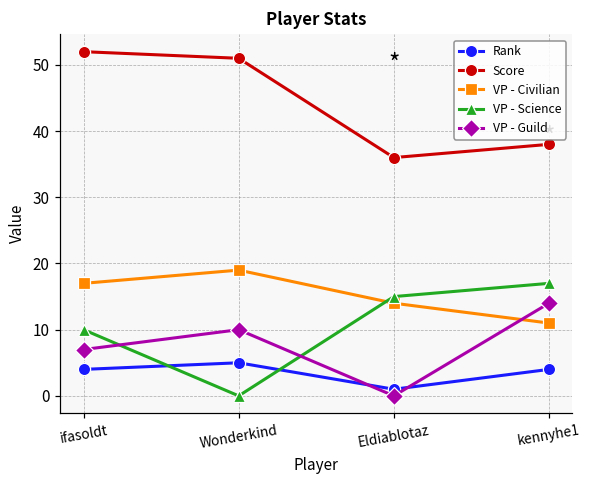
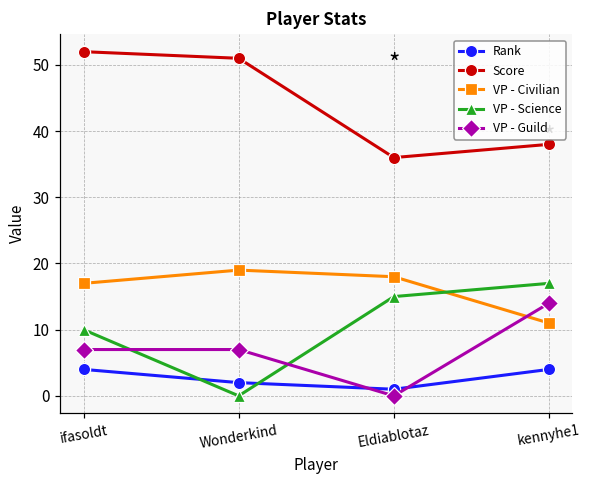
Rank, Wonderkind: 5 -> 2
VP - Guild, Wonderkind: 10 -> 7
VP - Civilian, Eldiablotaz: 14 -> 18
